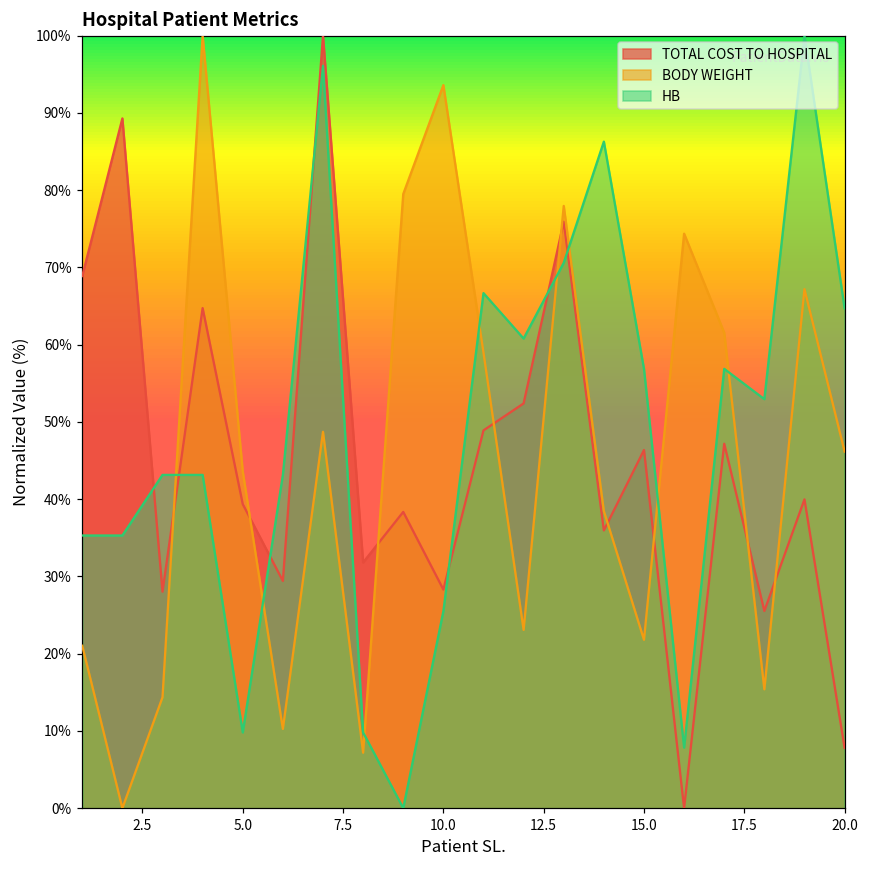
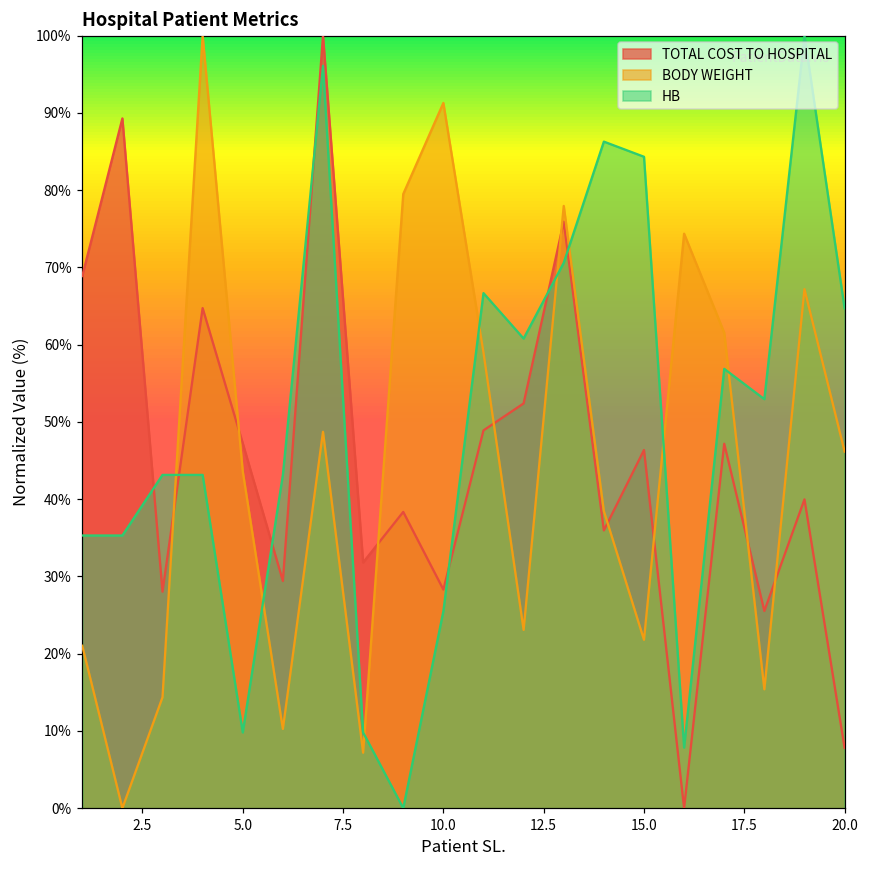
TOTAL COST TO HOSPITAL, 5.0: 39% -> 47%
BODY WEIGHT, 10.0: 94% -> 91%
HB, 15.0: 57% -> 84%
